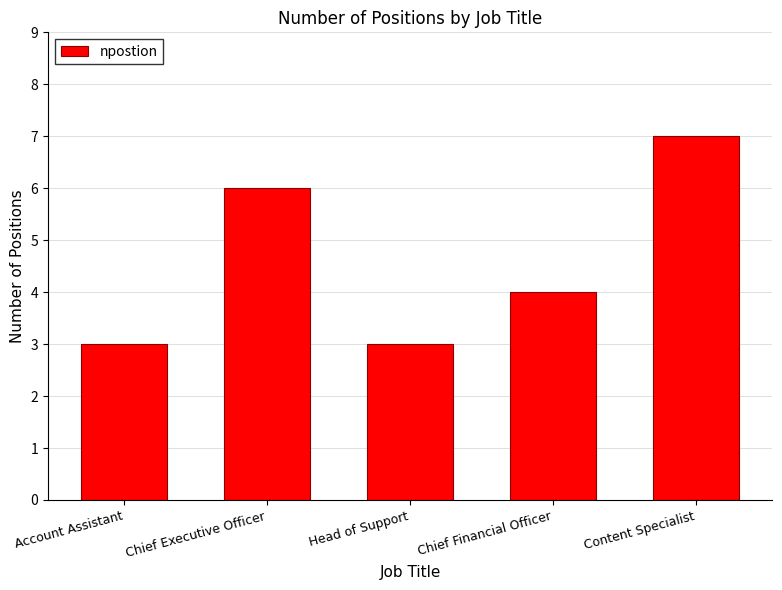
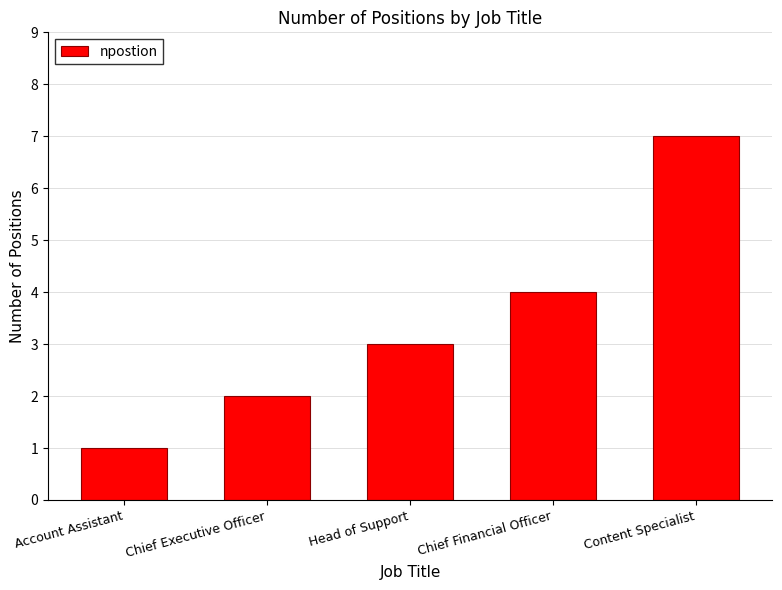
Account Assistant: 3 -> 1
Chief Executive Officer: 6 -> 2
